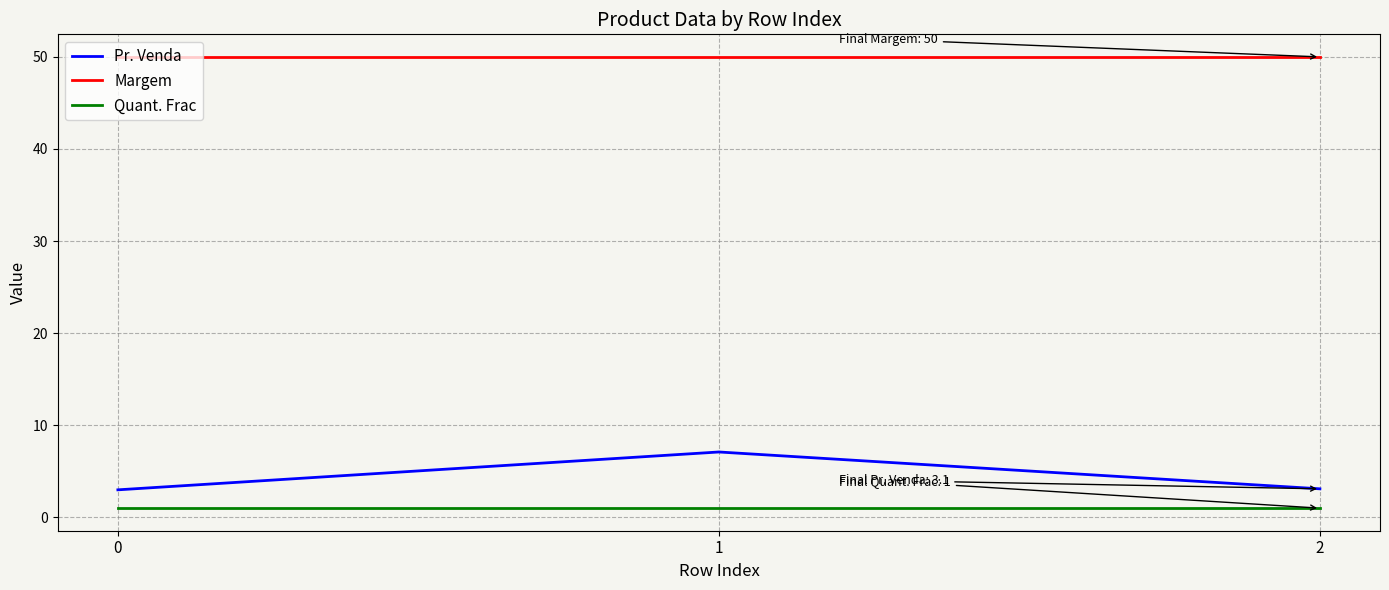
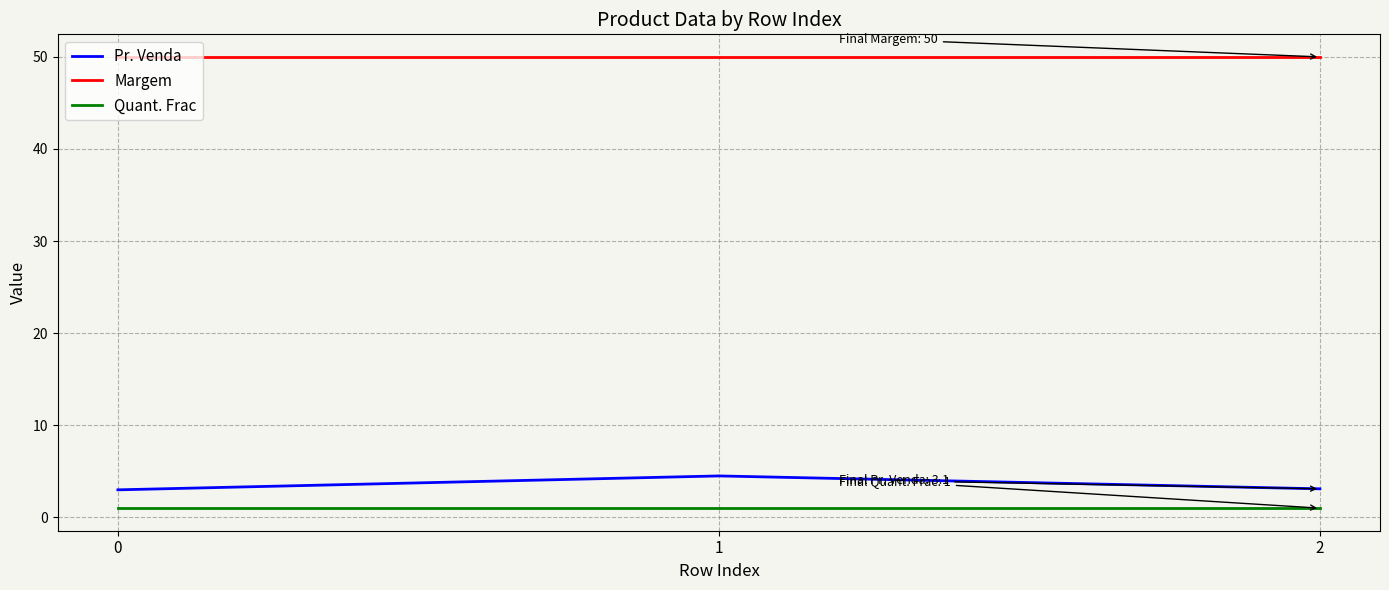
Pr. Venda, 1: 7 -> 5
